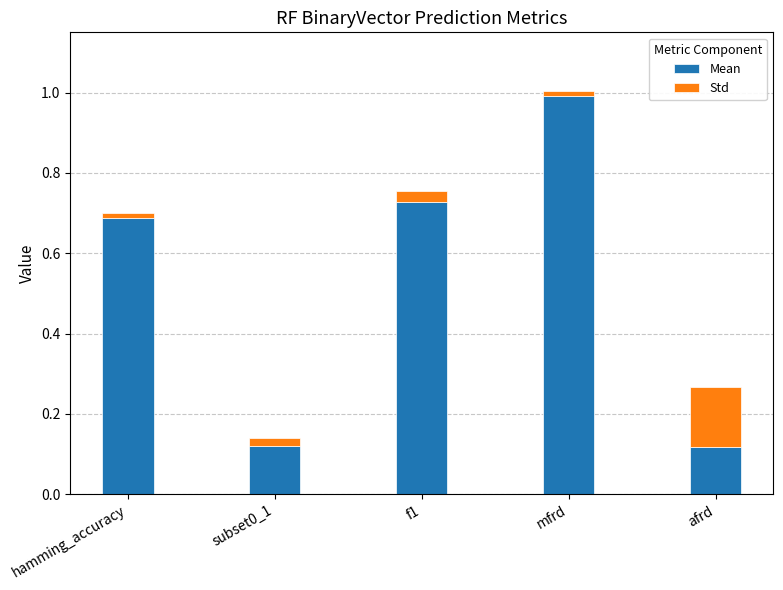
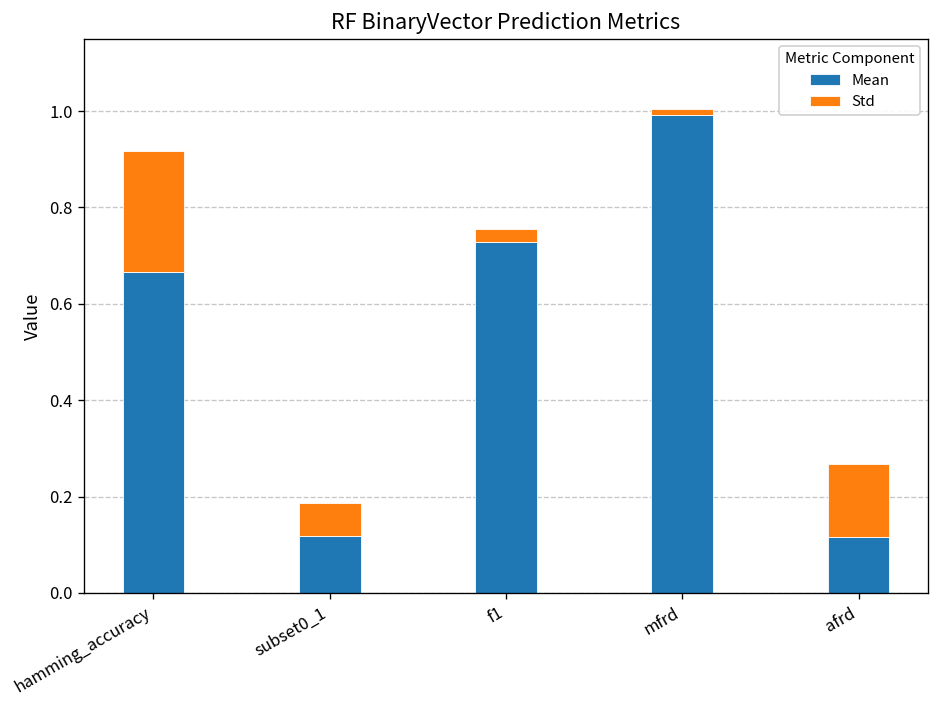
Mean, hamming_accuracy: 0.69 -> 0.67
Std, hamming_accuracy: 0.01 -> 0.25
Std, subset0_1: 0.02 -> 0.07
